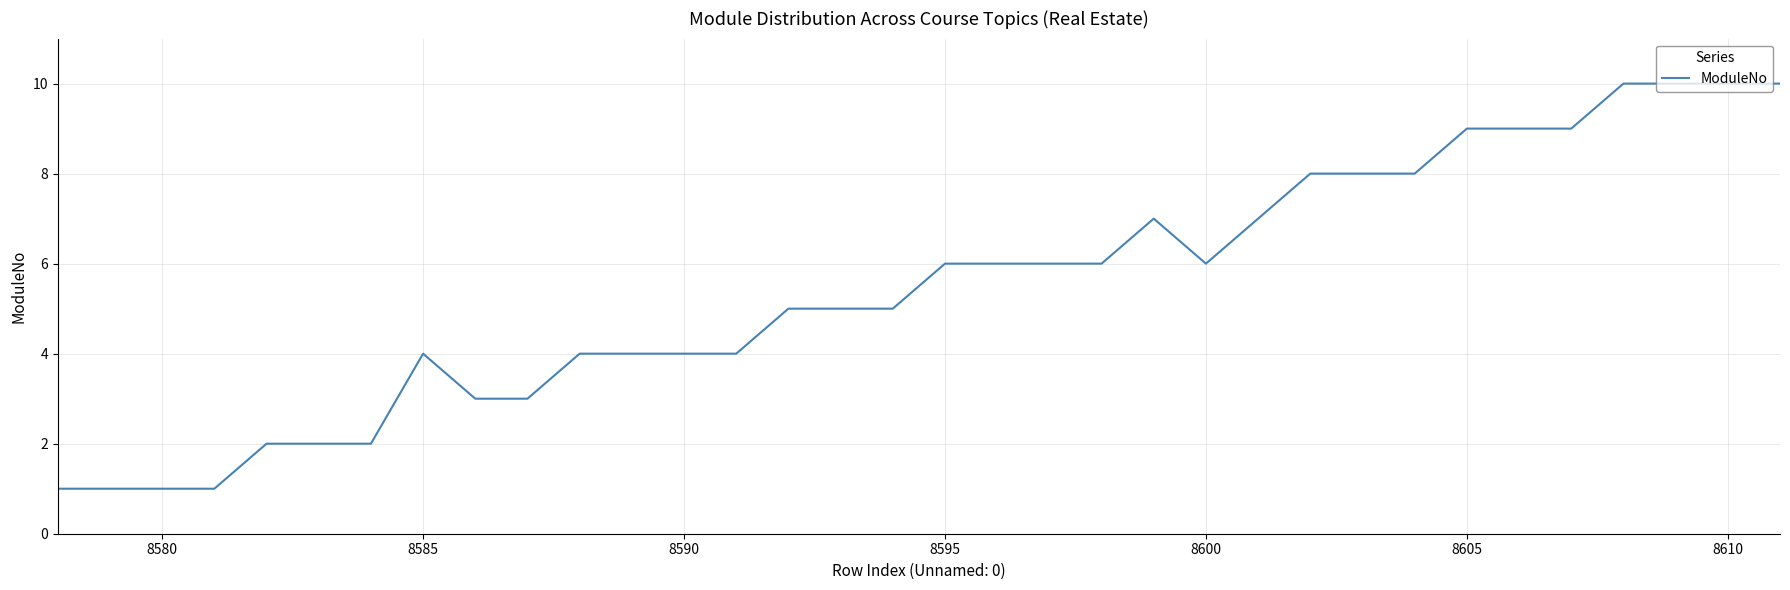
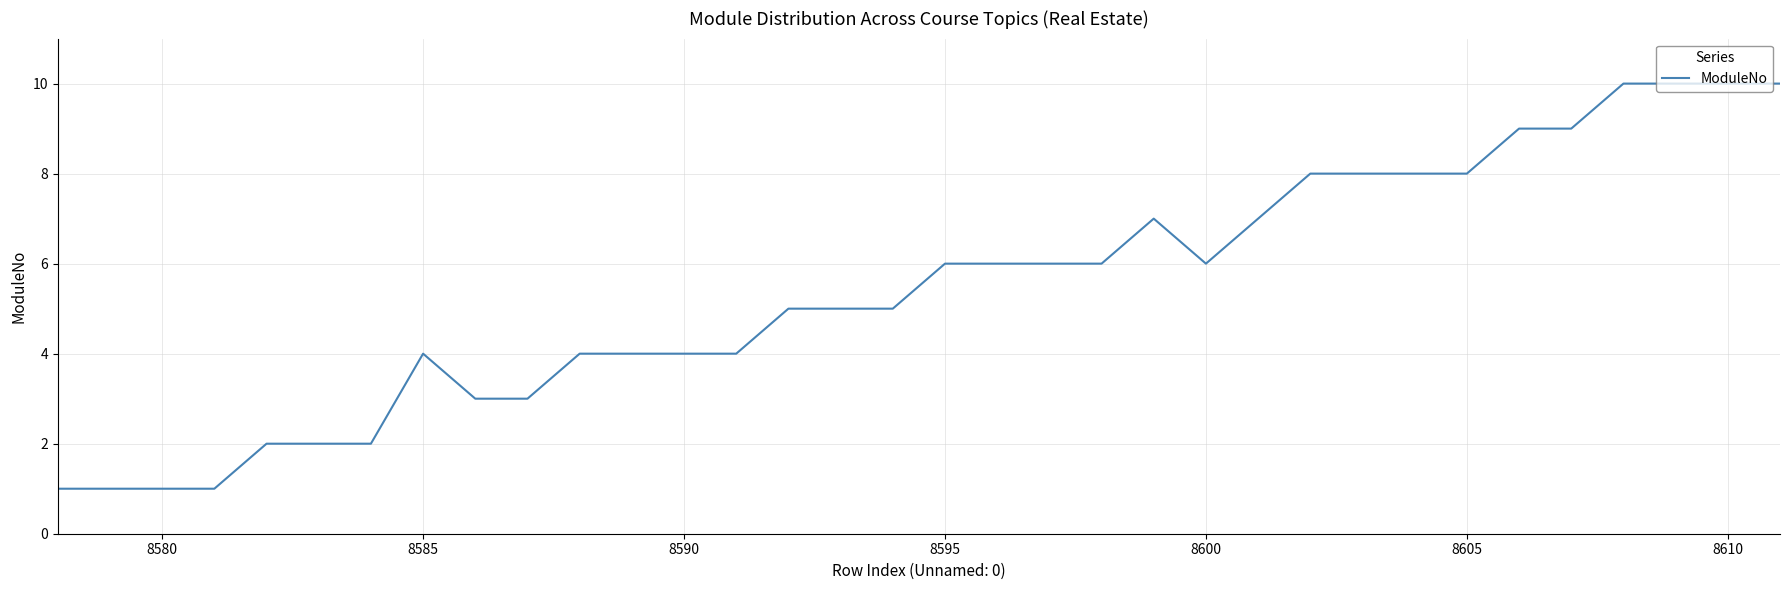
8605: 9 -> 8
